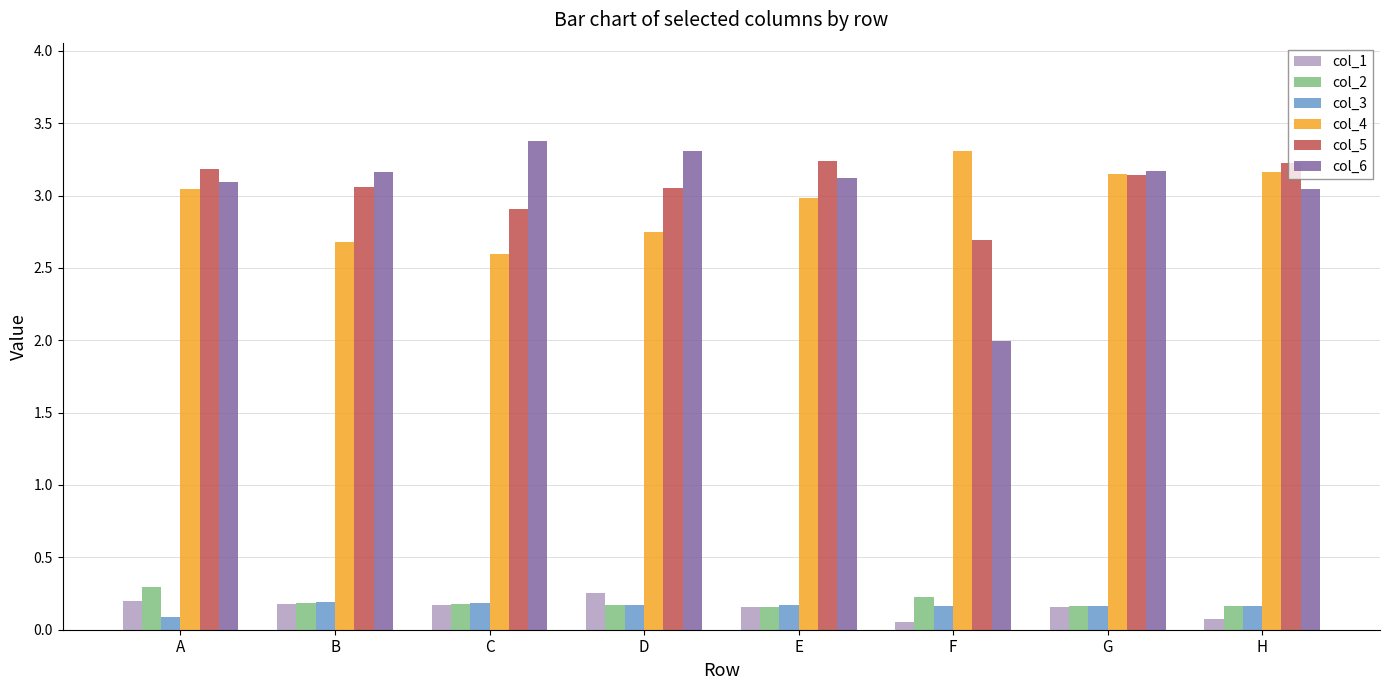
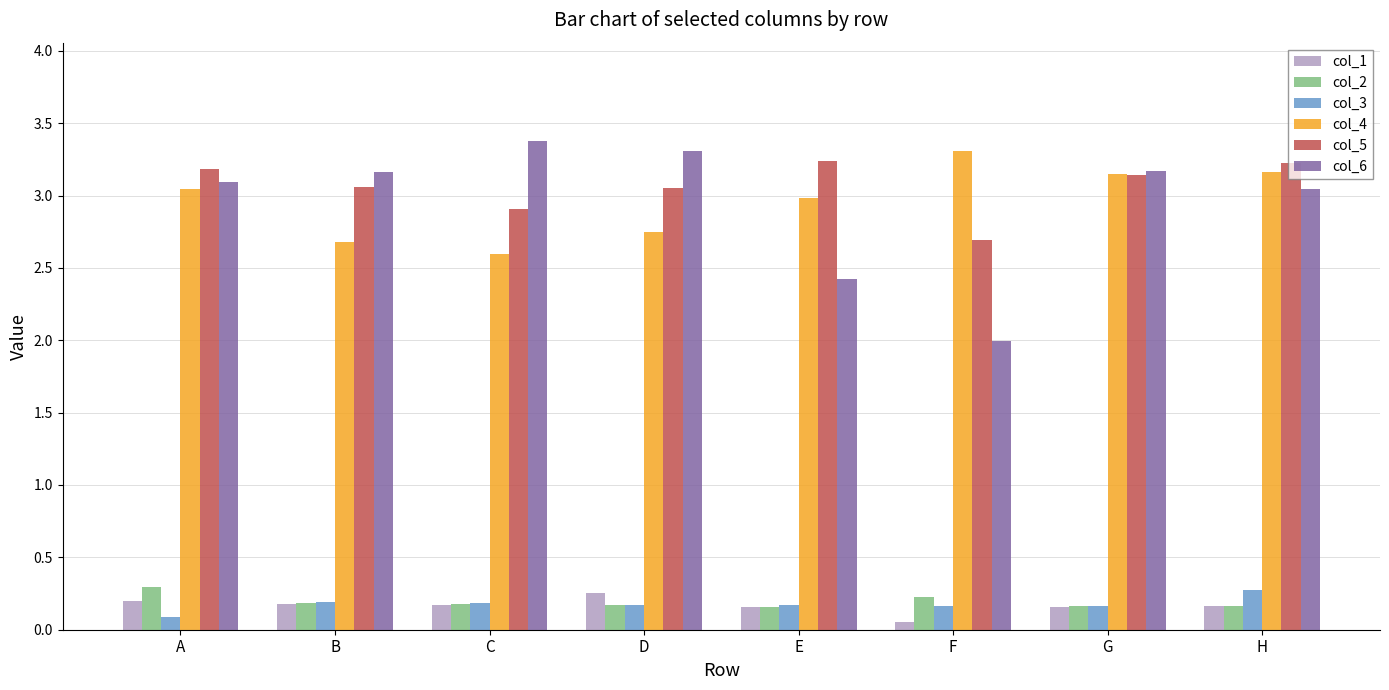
col_6, E: 3.12 -> 2.42
col_1, H: 0.07 -> 0.17
col_3, H: 0.17 -> 0.28
